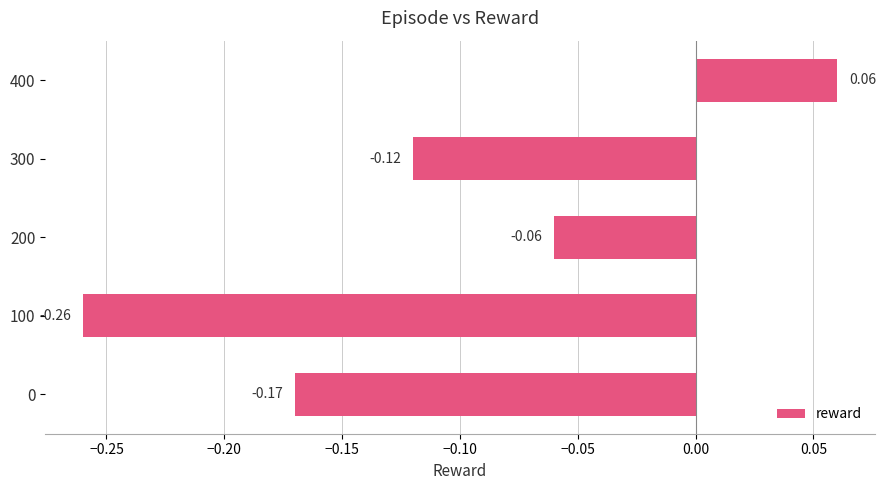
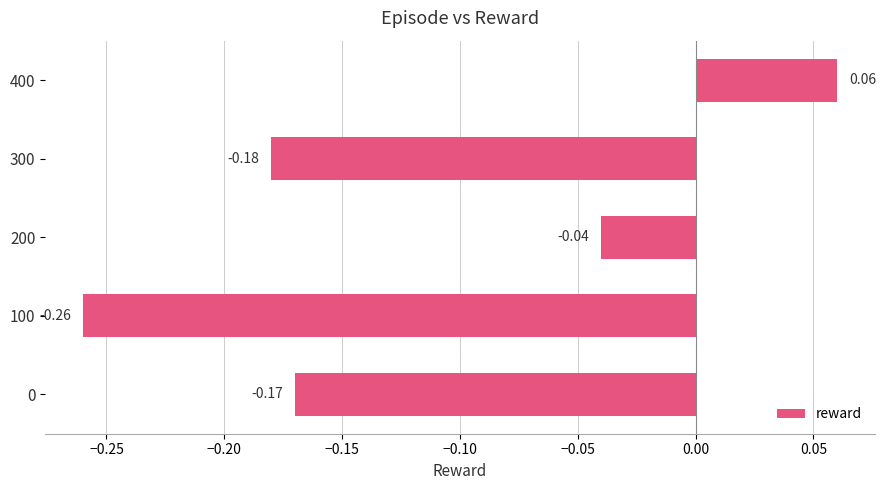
300: -0.12 -> -0.18
200: -0.06 -> -0.04
